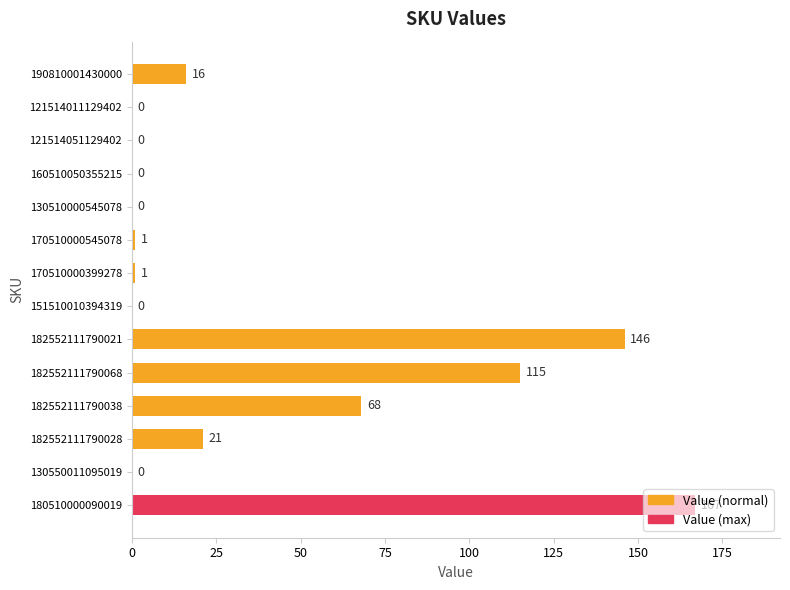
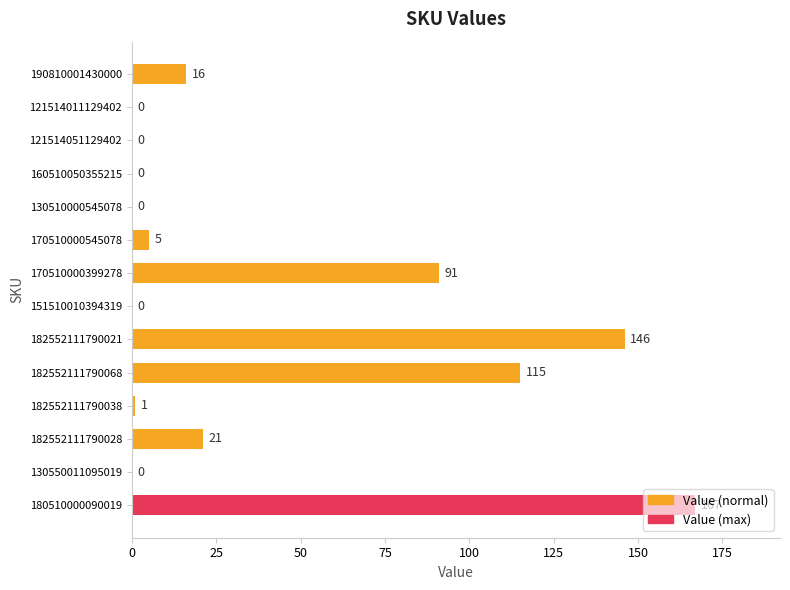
170510000545078: 1 -> 5
170510000399278: 1 -> 91
182552111790038: 68 -> 1
